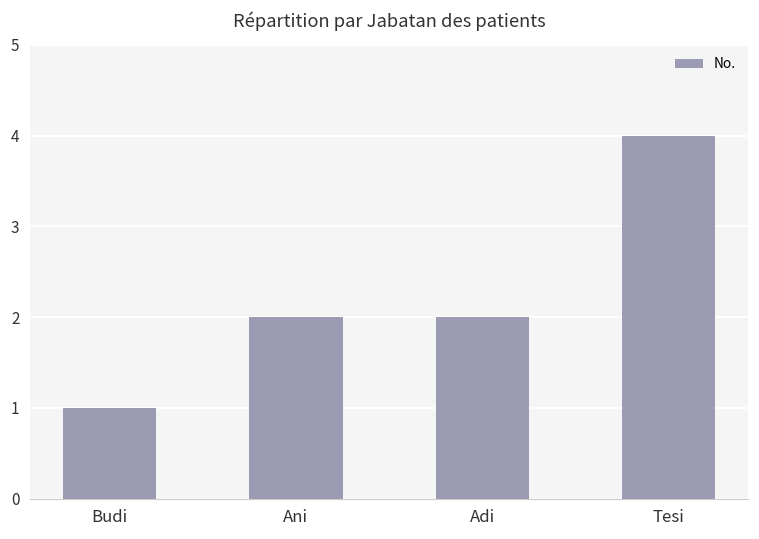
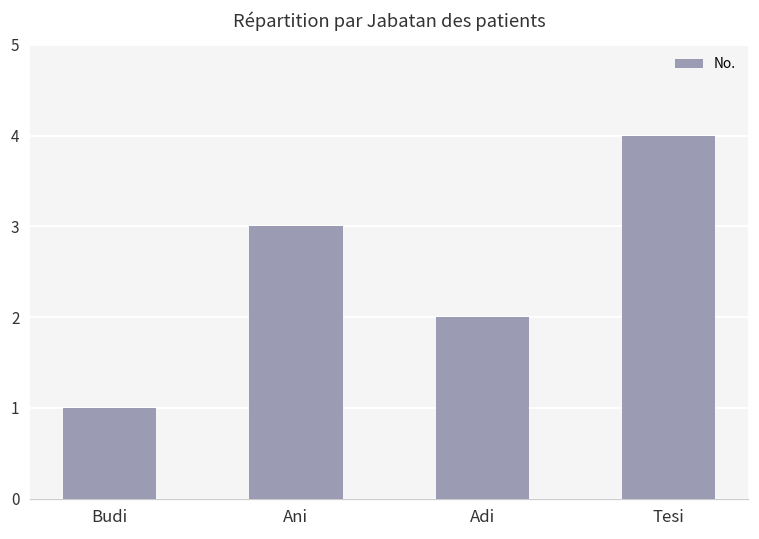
Ani: 2 -> 3
